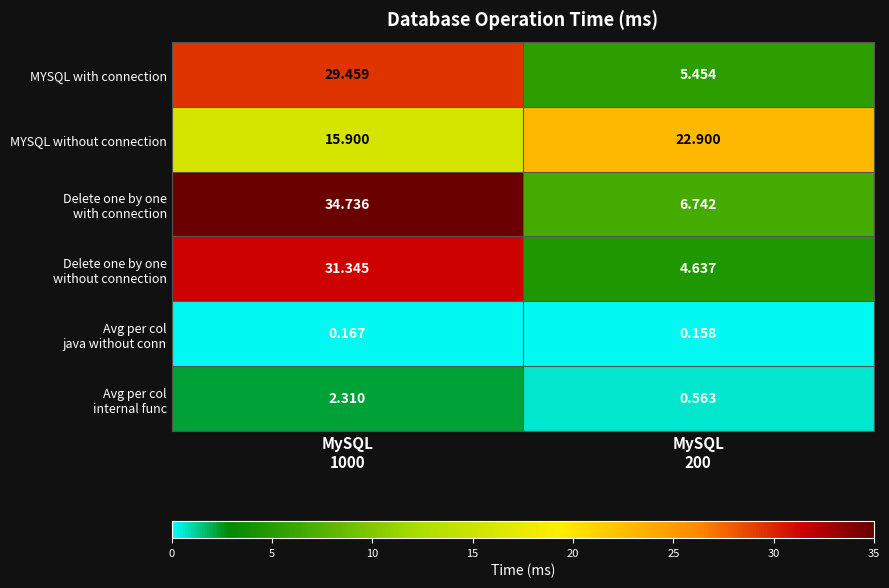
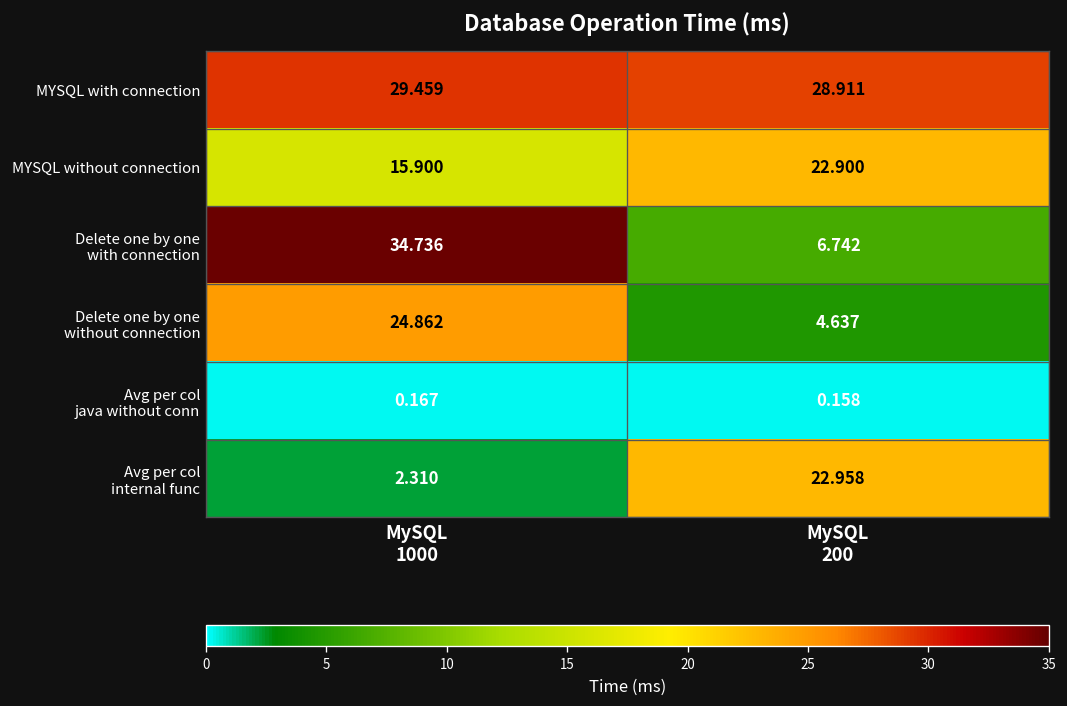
MYSQL with connection, MySQL 200: 5.454 -> 28.911
Delete one by one without connection, MySQL 1000: 31.345 -> 24.862
Avg per col internal func, MySQL 200: 0.563 -> 22.958
